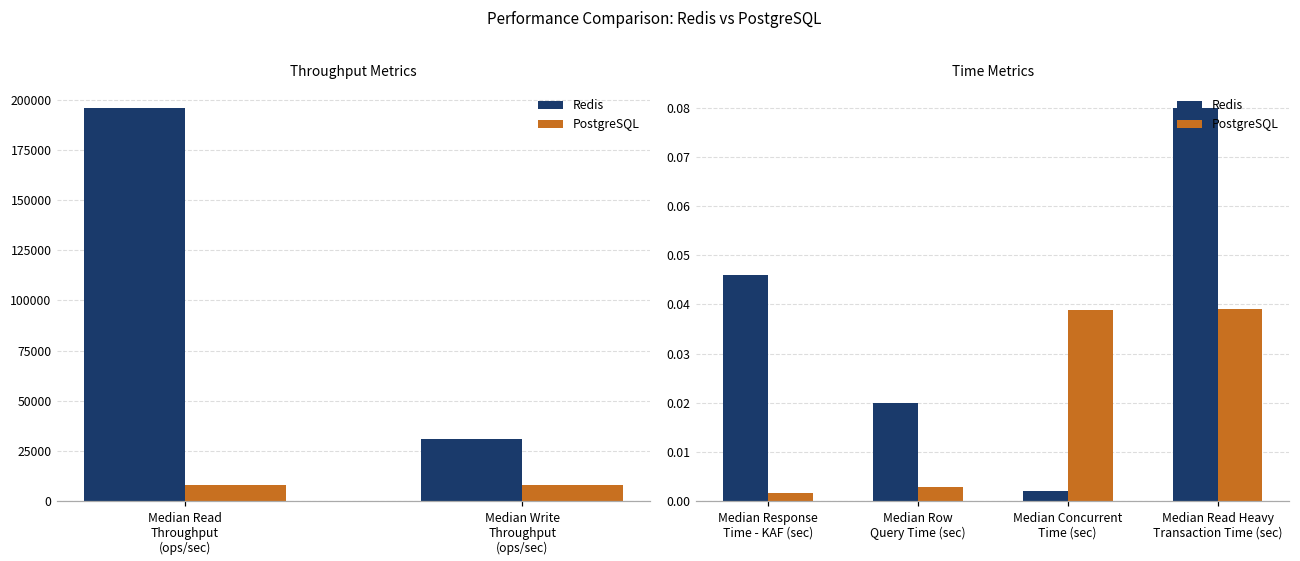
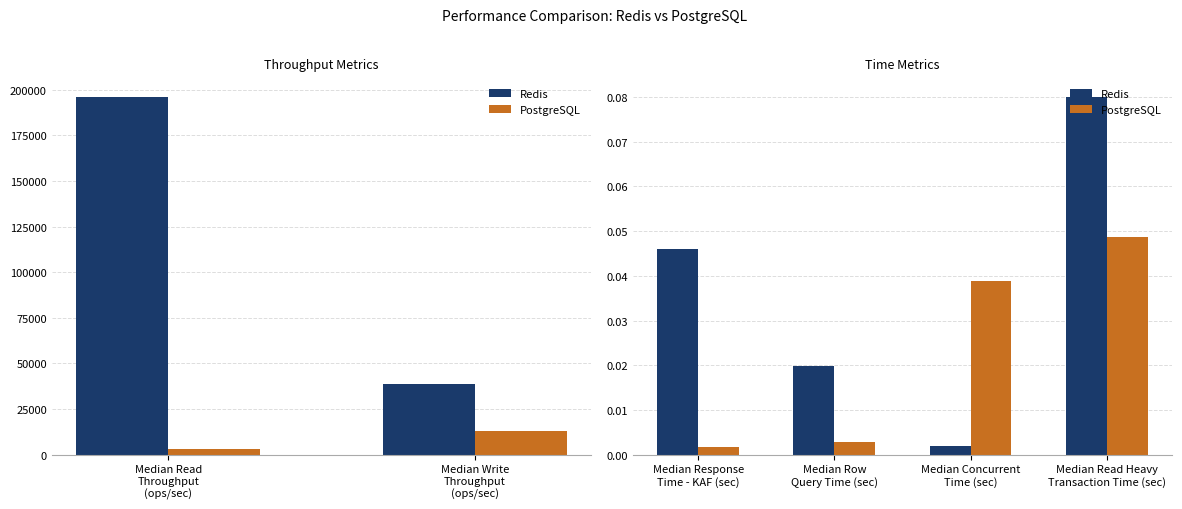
Throughput Metrics, PostgreSQL, Median Read Throughput (ops/sec): 8000 -> 3000
Throughput Metrics, Redis, Median Write Throughput (ops/sec): 31000 -> 39000
Throughput Metrics, PostgreSQL, Median Write Throughput (ops/sec): 8000 -> 13000
Time Metrics, PostgreSQL, Median Read Heavy Transaction Time (sec): 0.039 -> 0.049
